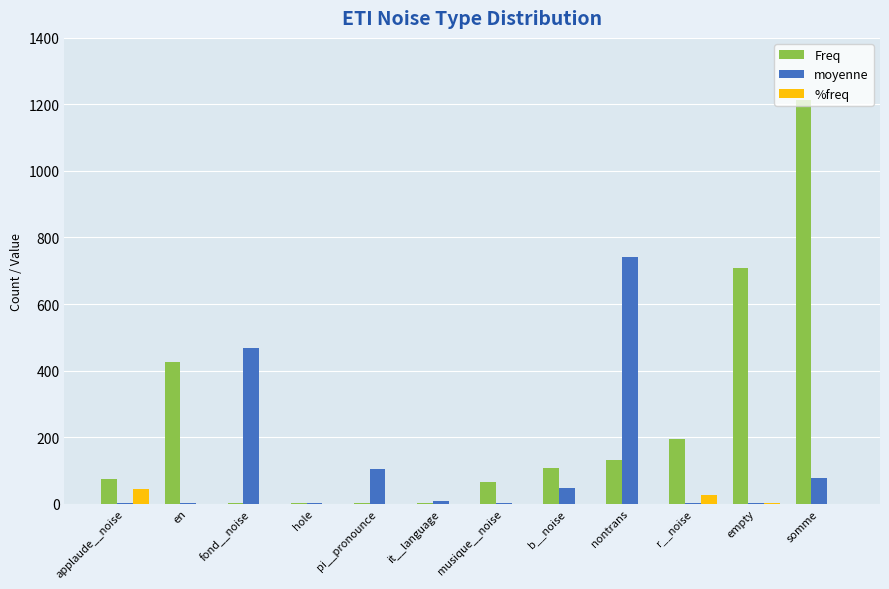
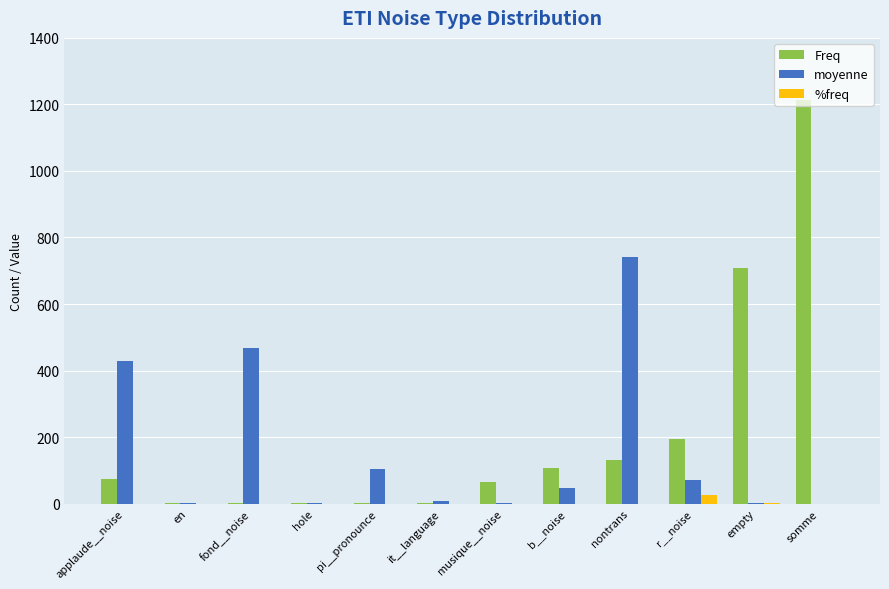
moyenne, applaude__noise: 0 -> 430
%freq, applaude__noise: 40 -> 0
Freq, en: 430 -> 0
moyenne, r__noise: 0 -> 70
moyenne, somme: 80 -> 0
